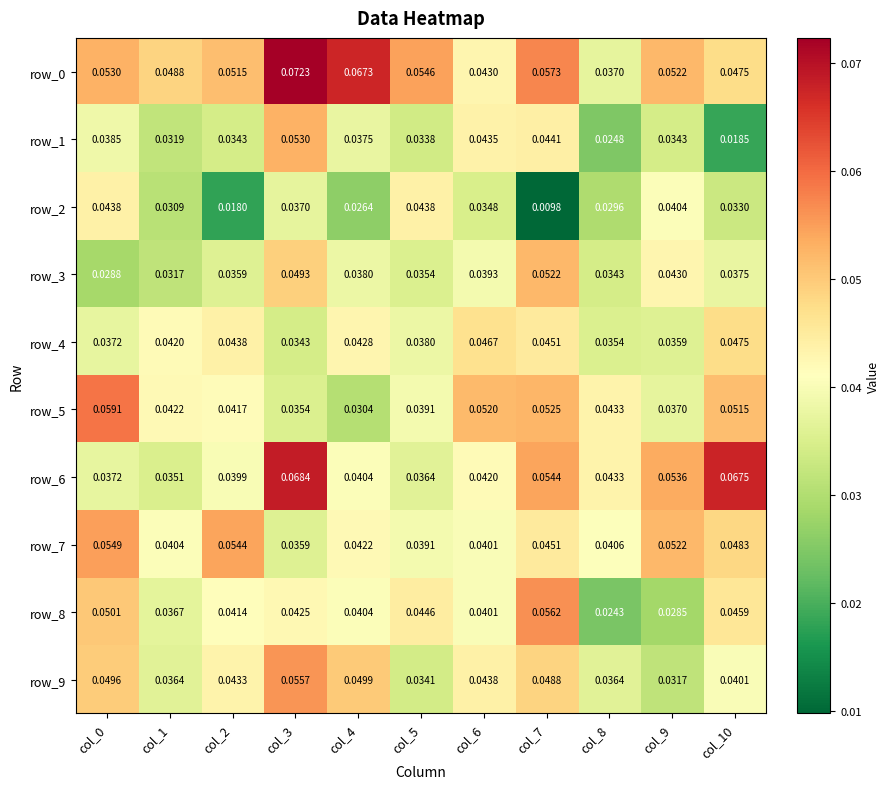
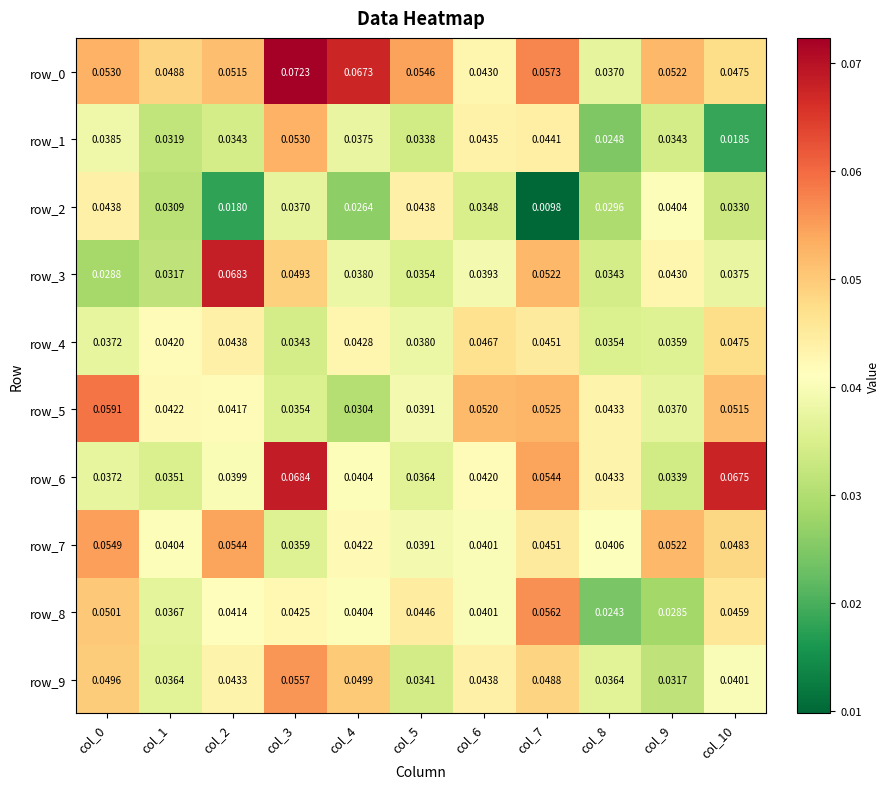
row_3, col_2: 0.0359 -> 0.0683
row_6, col_9: 0.0536 -> 0.0339
